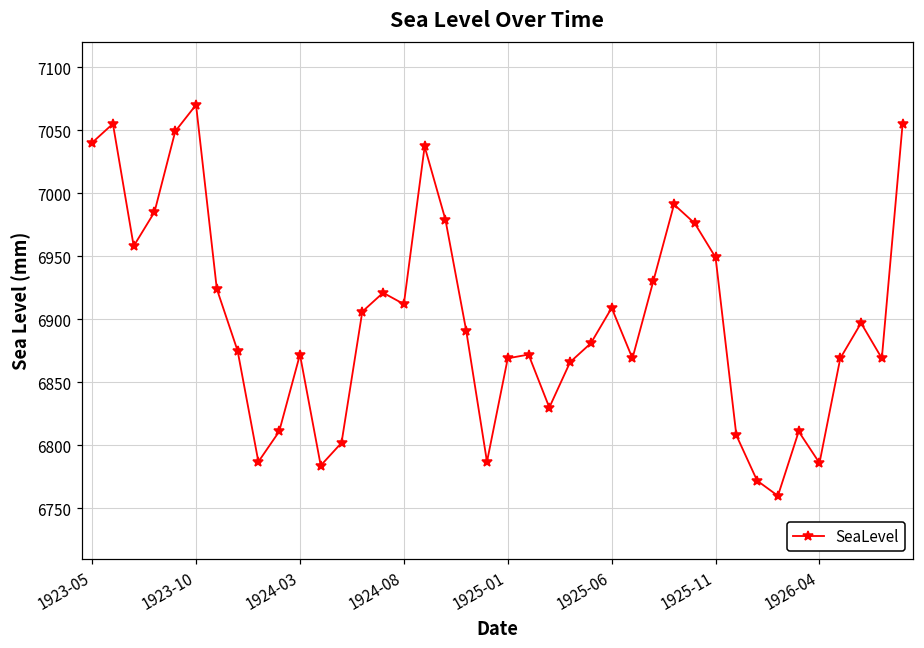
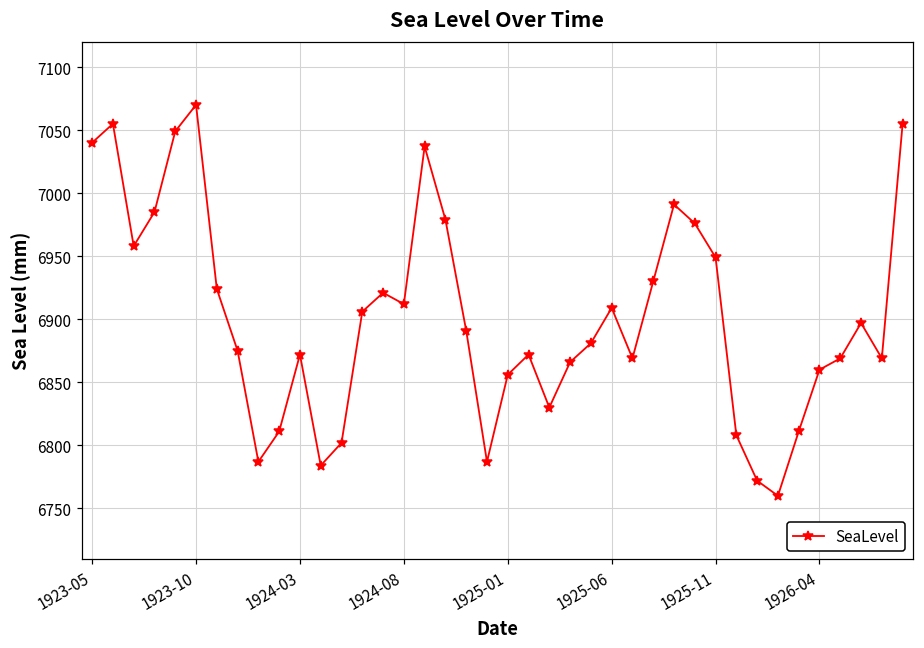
1925-01: 6869 -> 6856
1926-04: 6786 -> 6860
